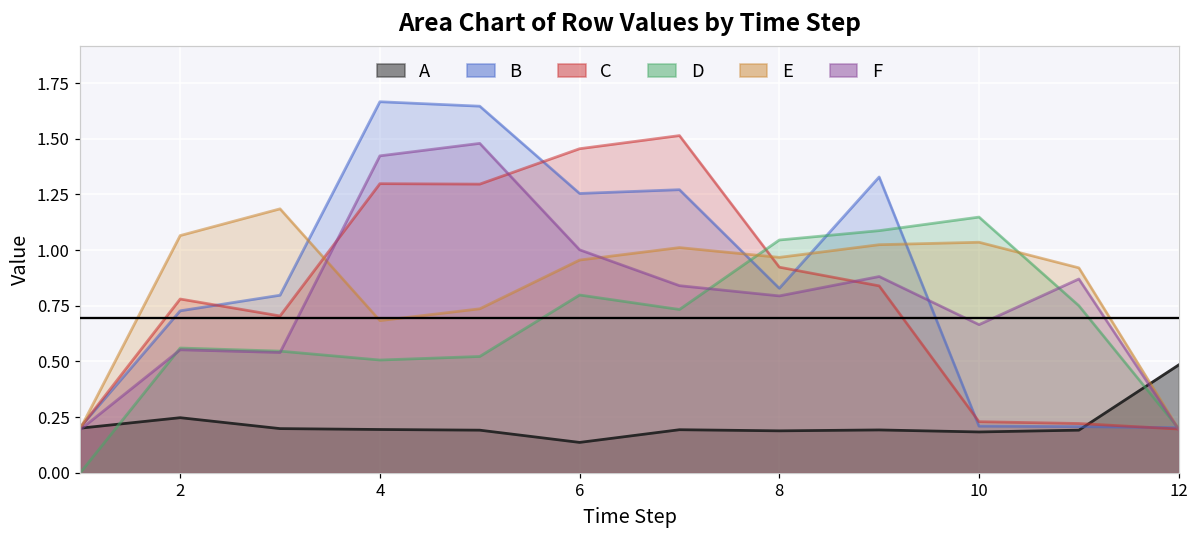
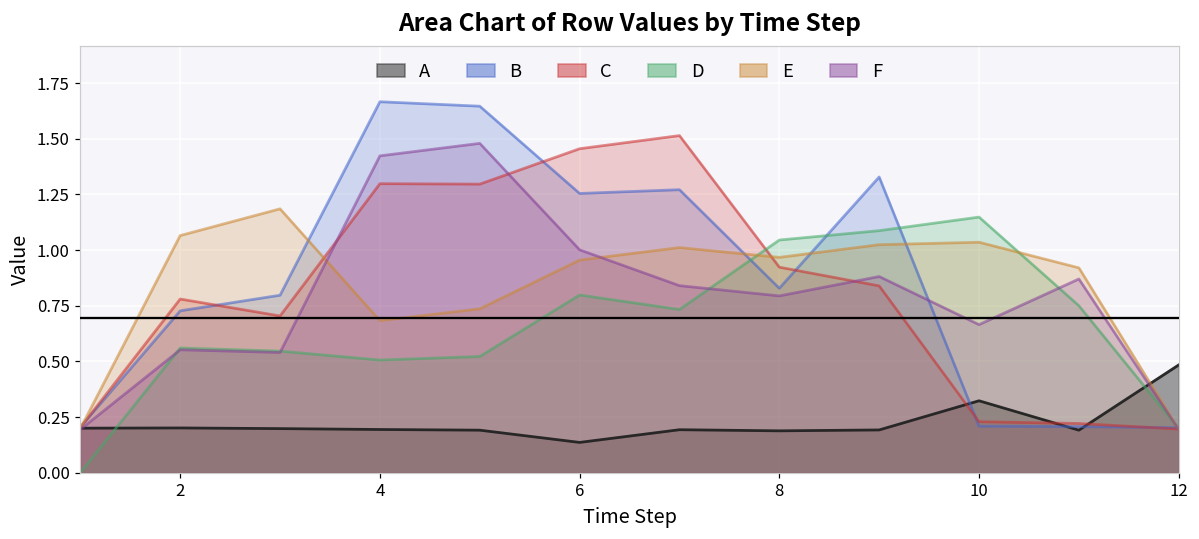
A, 2: 0.25 -> 0.20
A, 10: 0.18 -> 0.32
